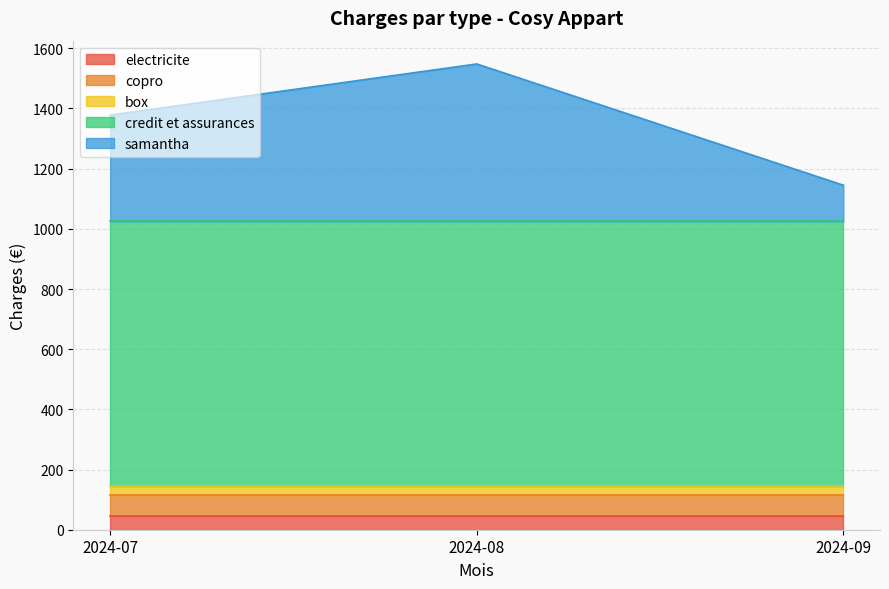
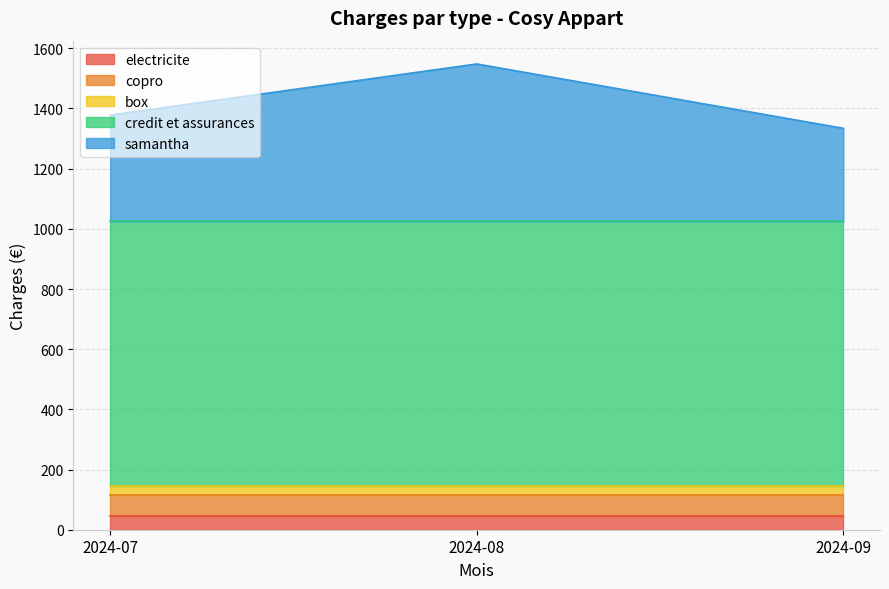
samantha, 2024-09: 120 -> 310
